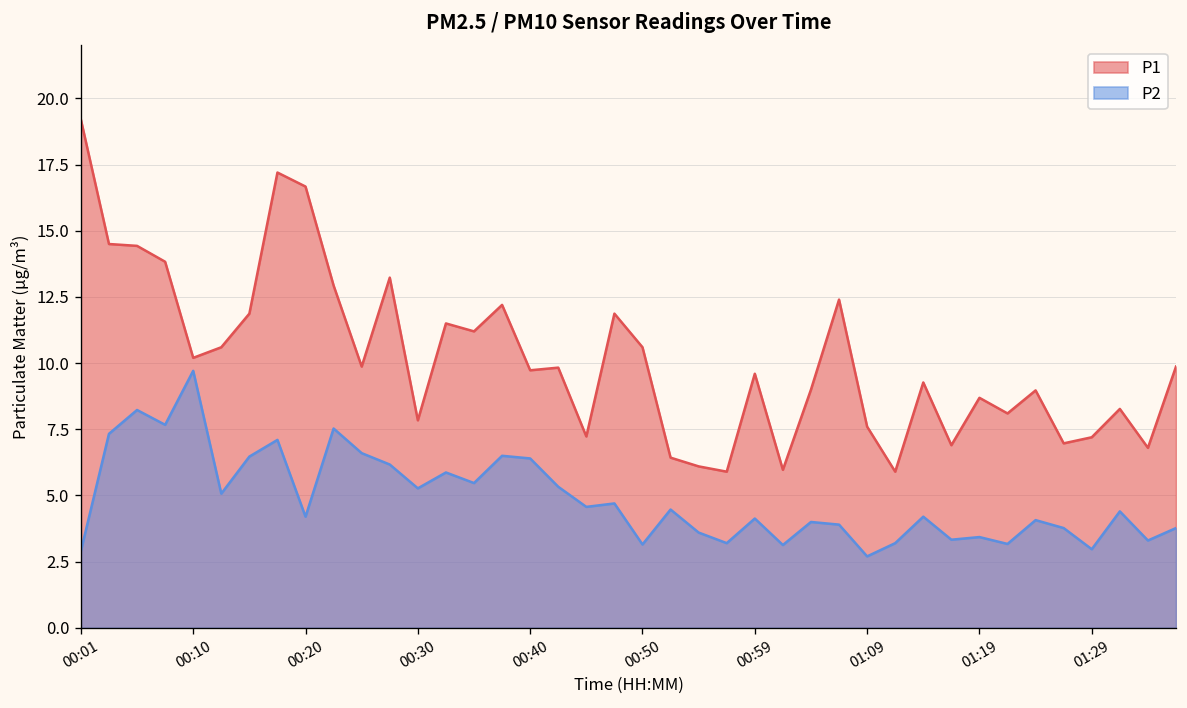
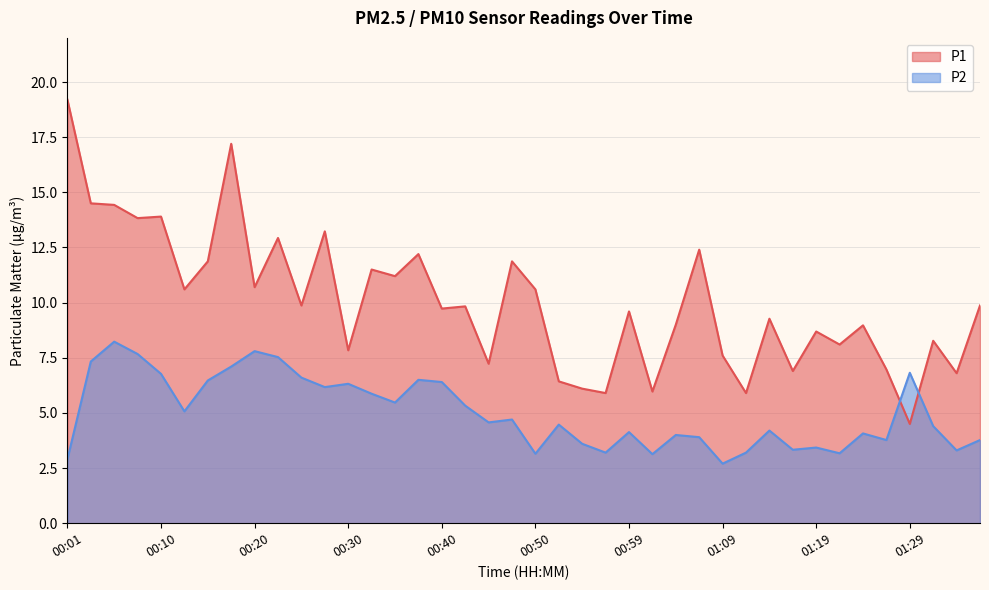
P1, 00:10: 10.2 -> 13.9
P2, 00:10: 9.7 -> 6.8
P1, 00:20: 16.7 -> 10.7
P2, 00:20: 4.2 -> 7.8
P2, 00:30: 5.3 -> 6.3
P1, 01:29: 7.2 -> 4.5
P2, 01:29: 3.0 -> 6.8
